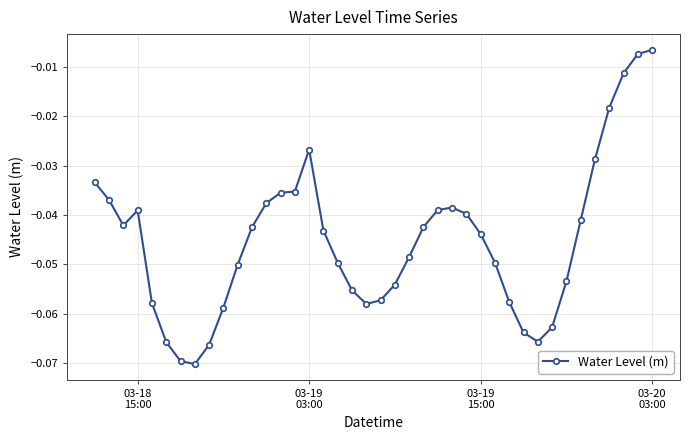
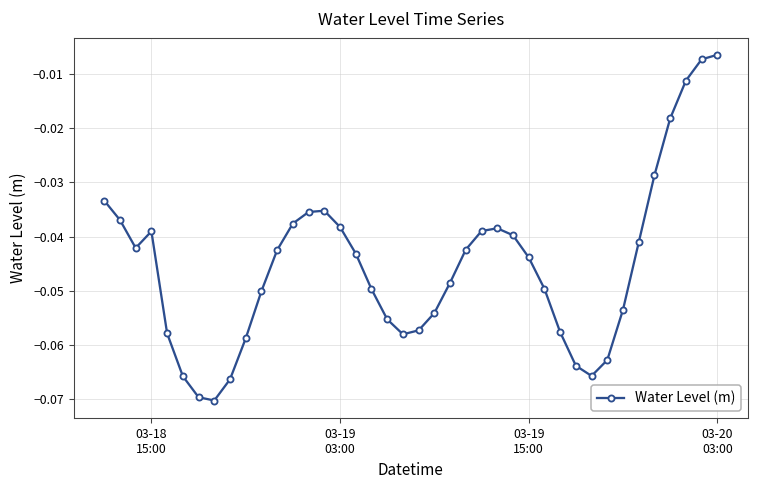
03-19 03:00: -0.027 -> -0.038
